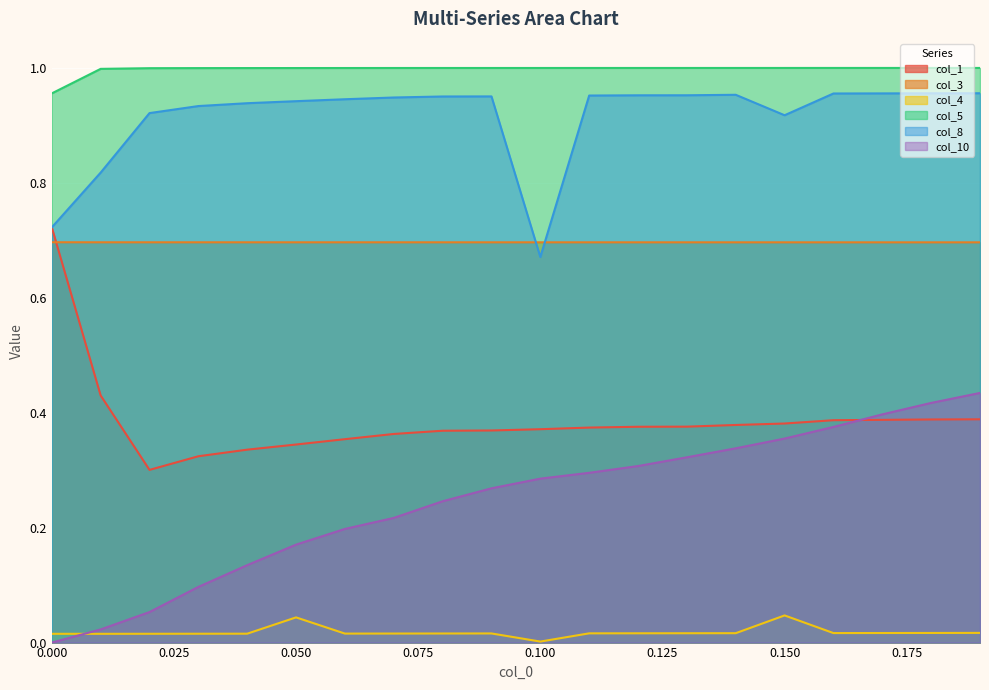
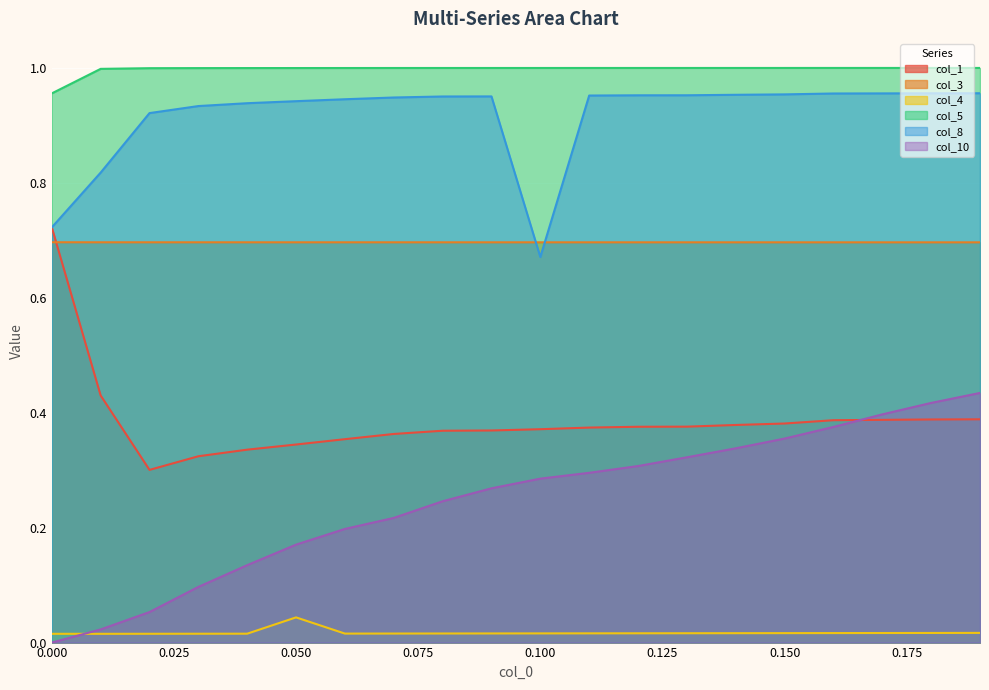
col_4, 0.100: 0.00 -> 0.02
col_4, 0.150: 0.05 -> 0.02
col_8, 0.150: 0.92 -> 0.95
